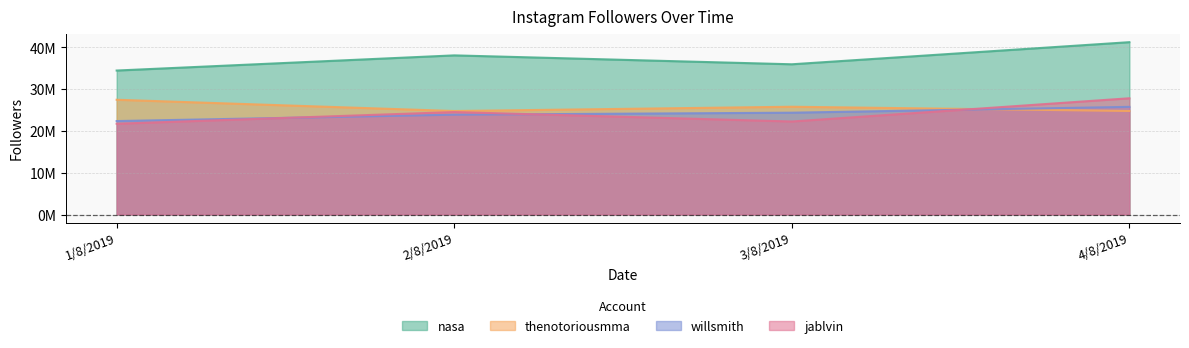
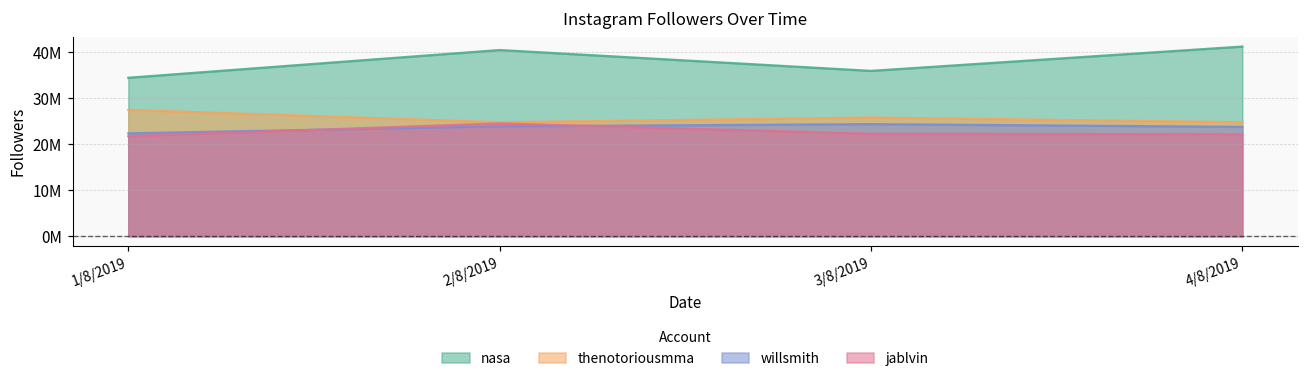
nasa, 2/8/2019: 38000000 -> 41000000
willsmith, 4/8/2019: 26000000 -> 24000000
jablvin, 4/8/2019: 28000000 -> 22000000
